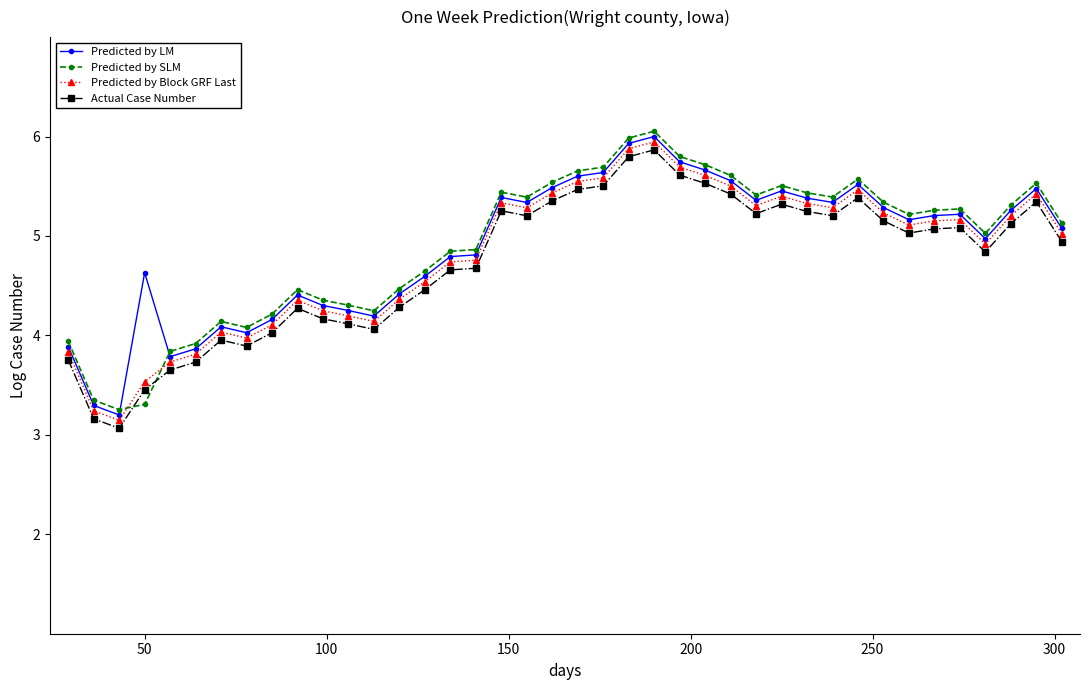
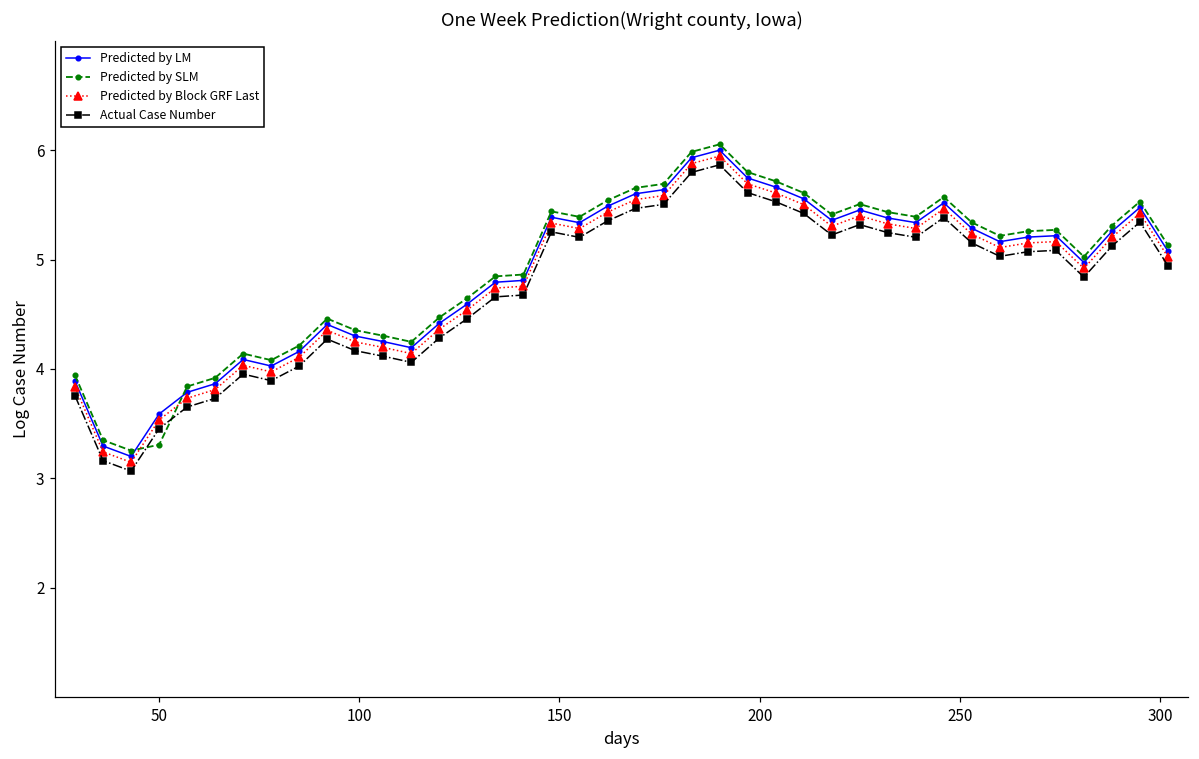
Predicted by LM, 50: 4.6 -> 3.6
